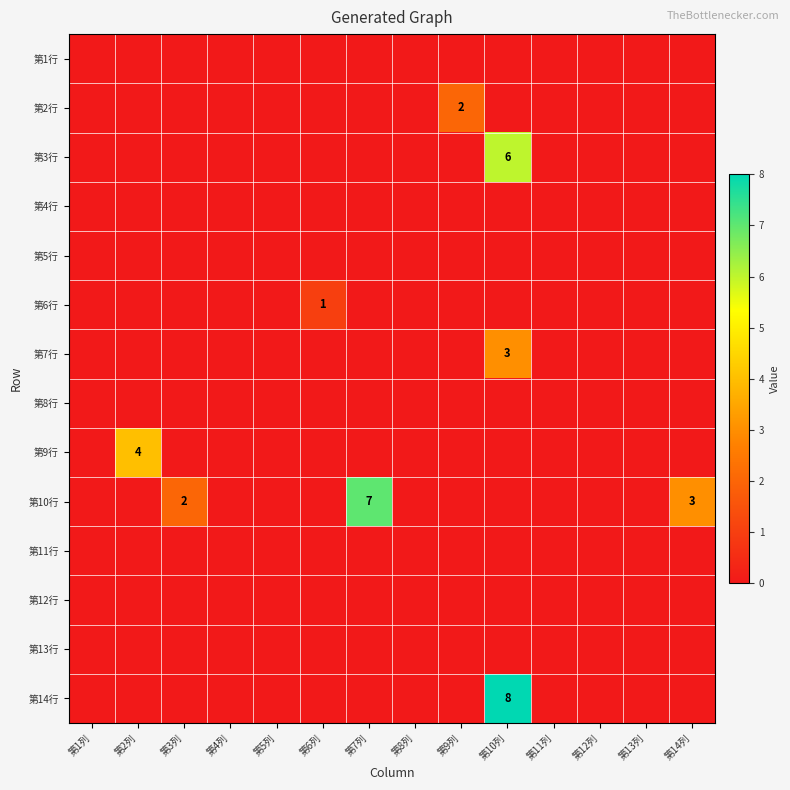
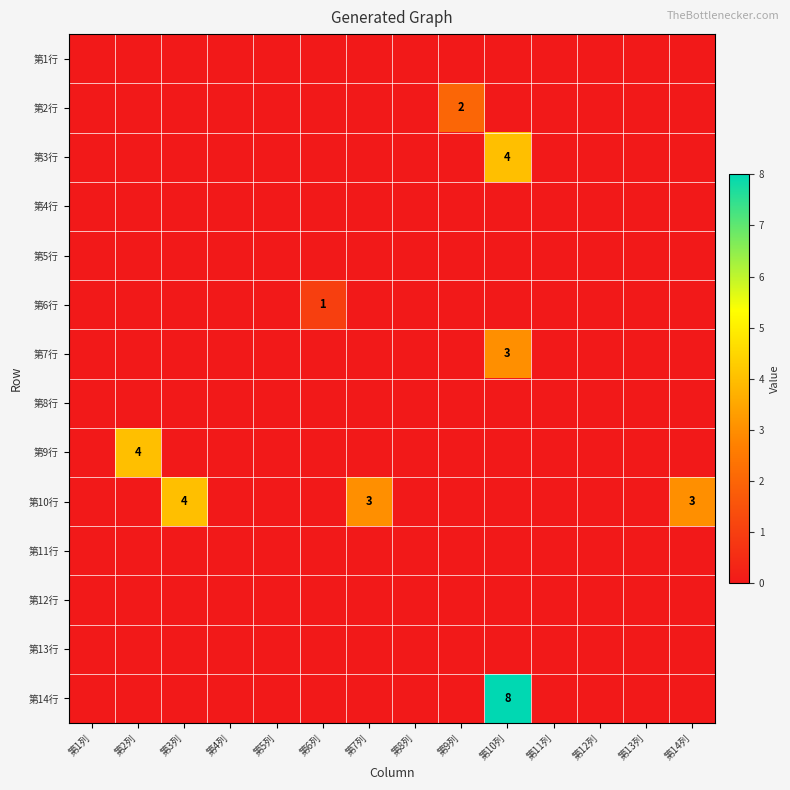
第3行, 第10列: 6 -> 4
第10行, 第3列: 2 -> 4
第10行, 第7列: 7 -> 3
